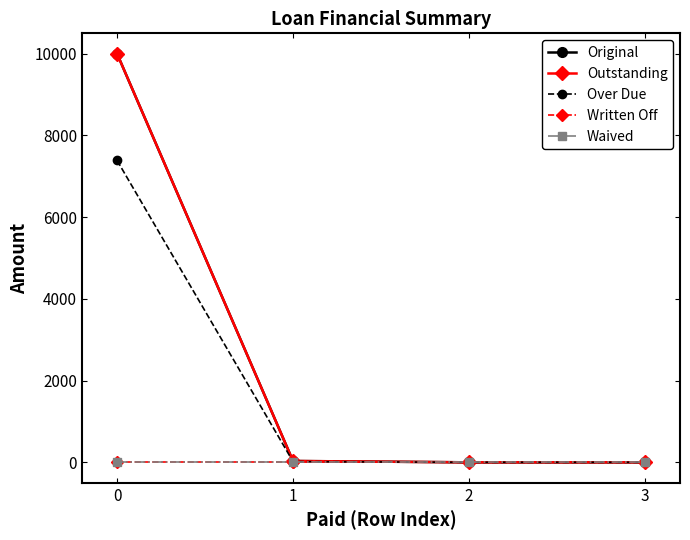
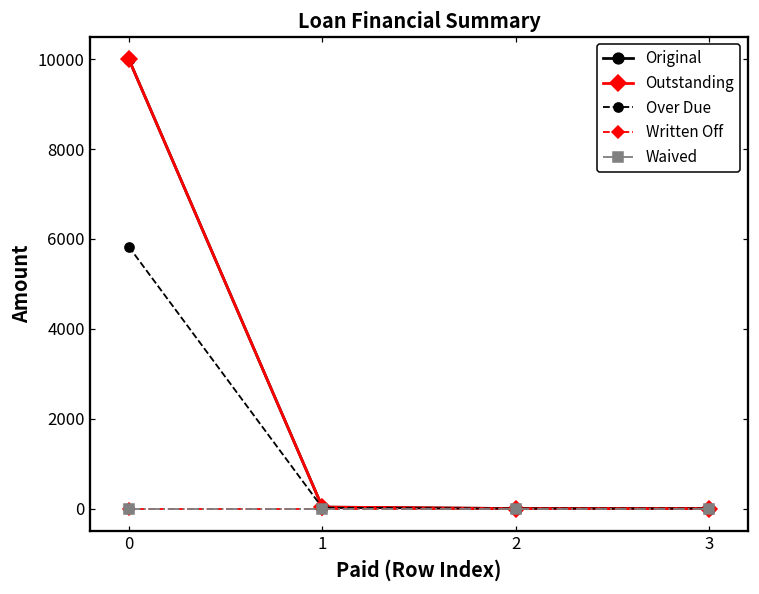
Over Due, 0: 7400 -> 5800
